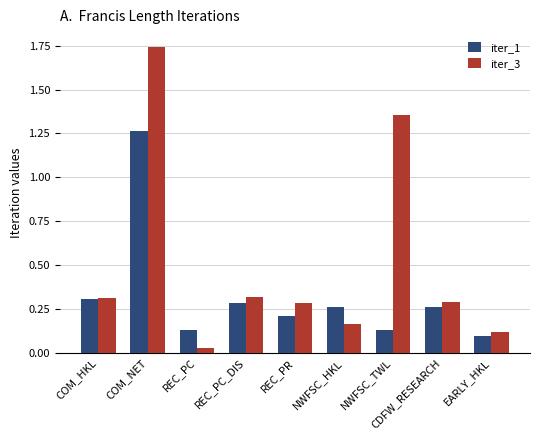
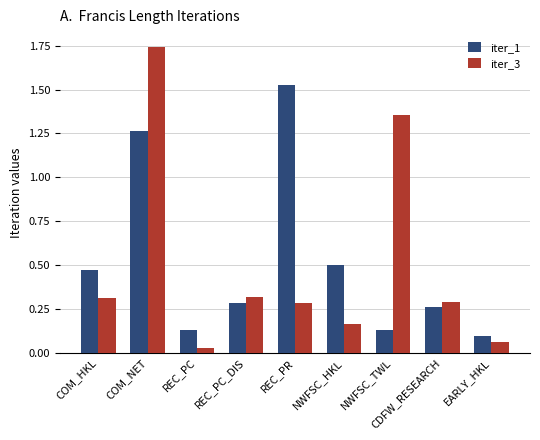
iter_1, COM_HKL: 0.31 -> 0.47
iter_1, REC_PR: 0.21 -> 1.52
iter_1, NWFSC_HKL: 0.26 -> 0.50
iter_3, EARLY_HKL: 0.12 -> 0.06
